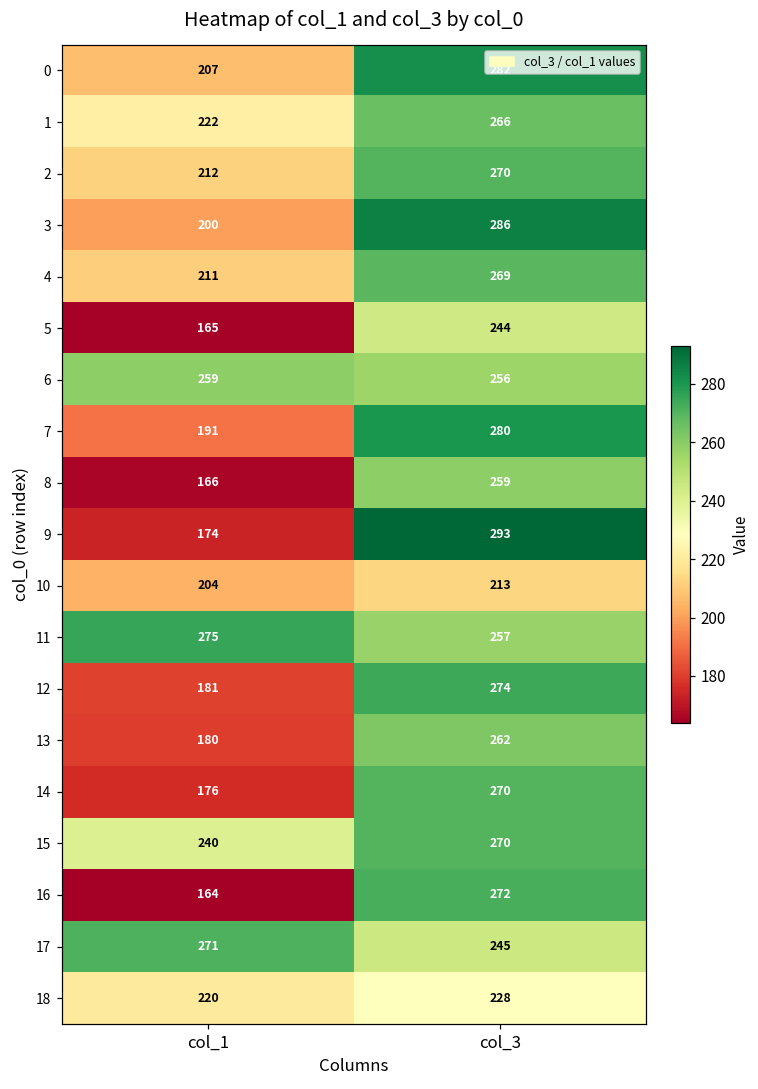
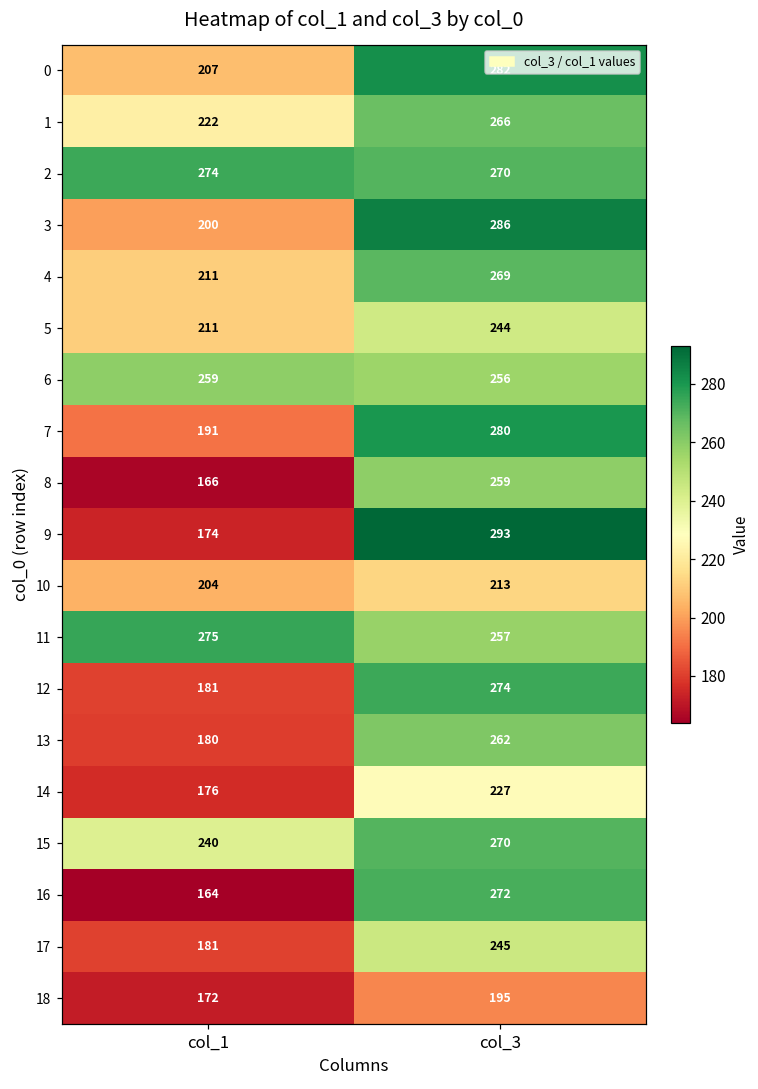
2, col_1: 212 -> 274
5, col_1: 165 -> 211
14, col_3: 270 -> 227
17, col_1: 271 -> 181
18, col_1: 220 -> 172
18, col_3: 228 -> 195
